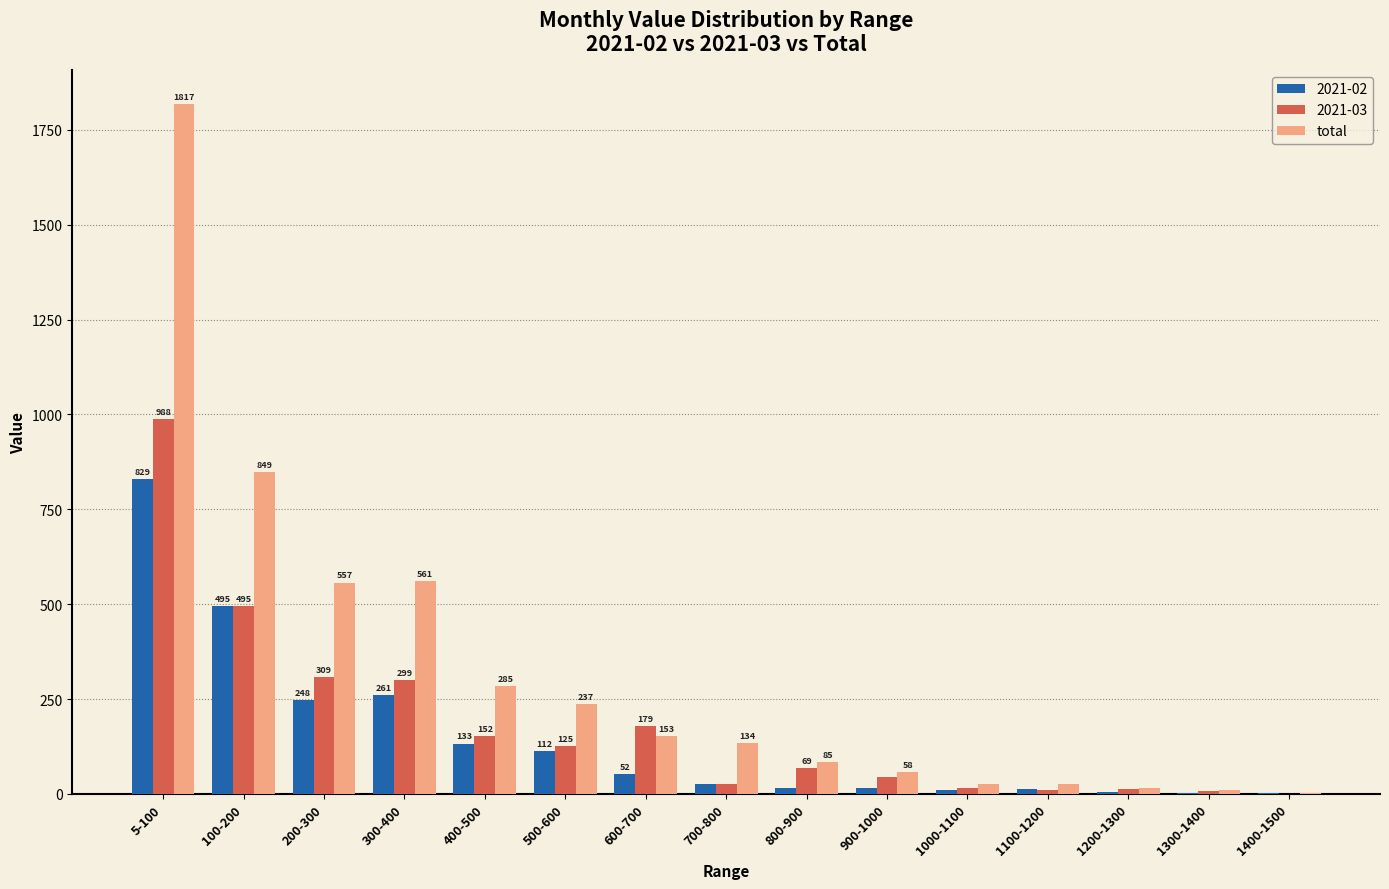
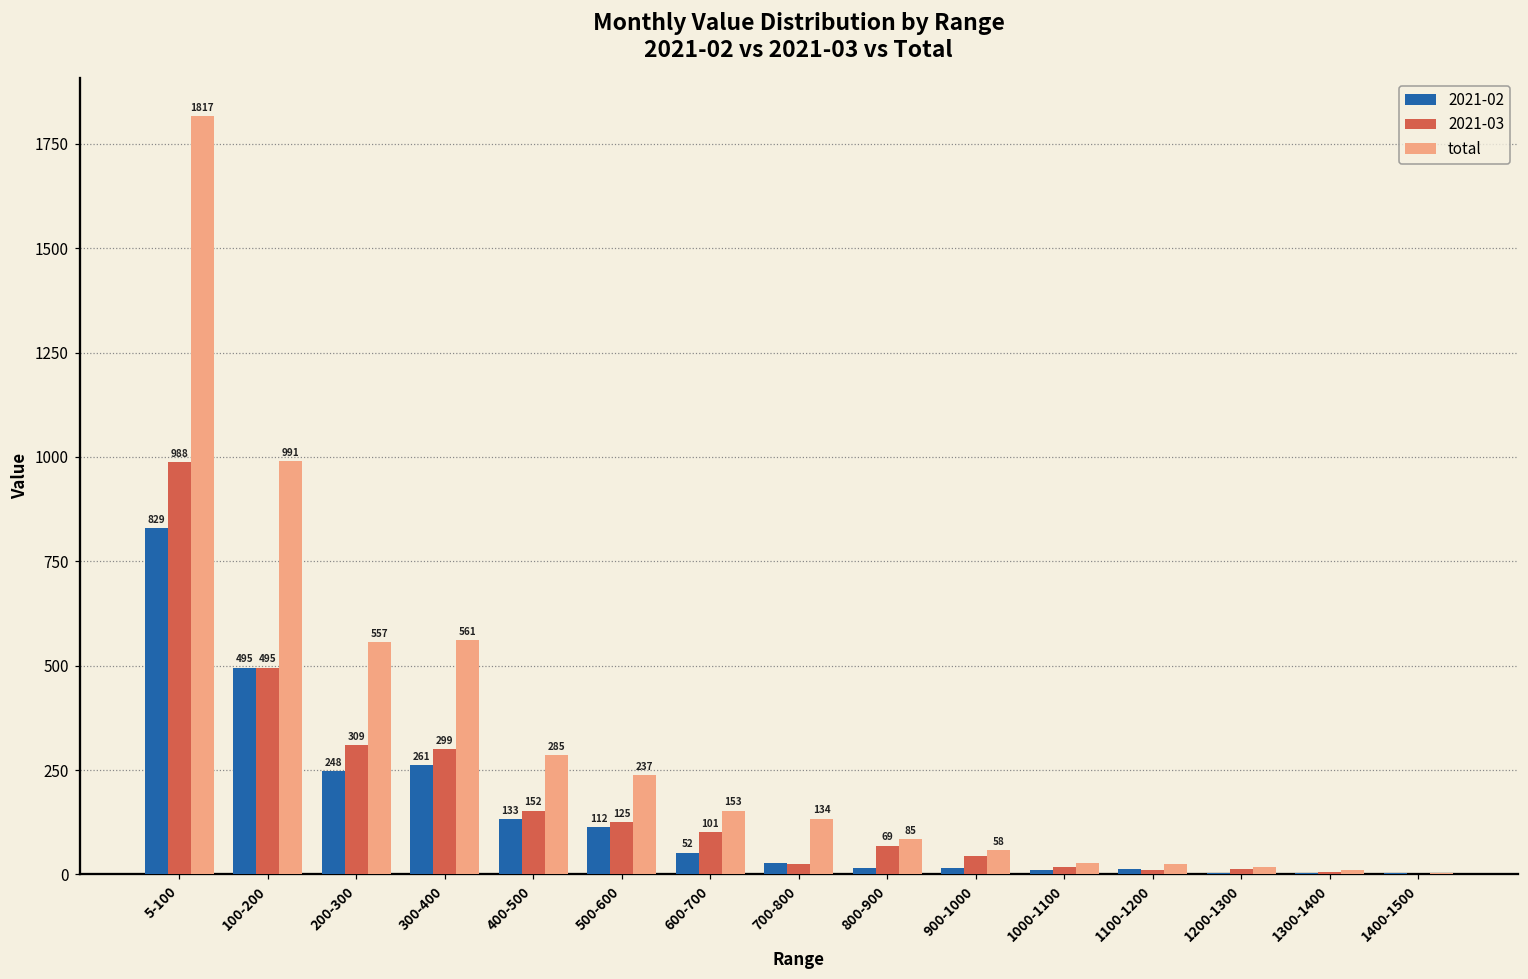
total, 100-200: 849 -> 991
2021-03, 600-700: 179 -> 101
